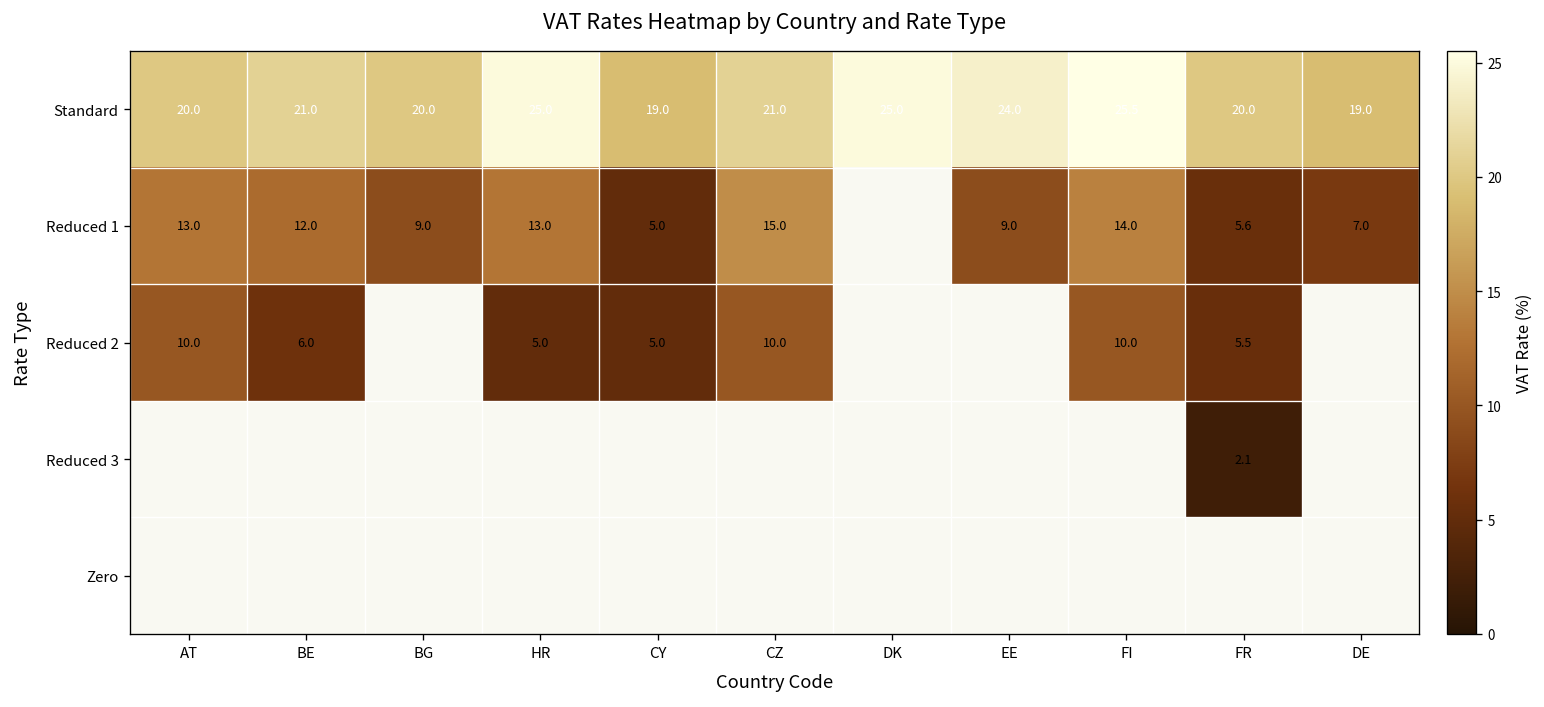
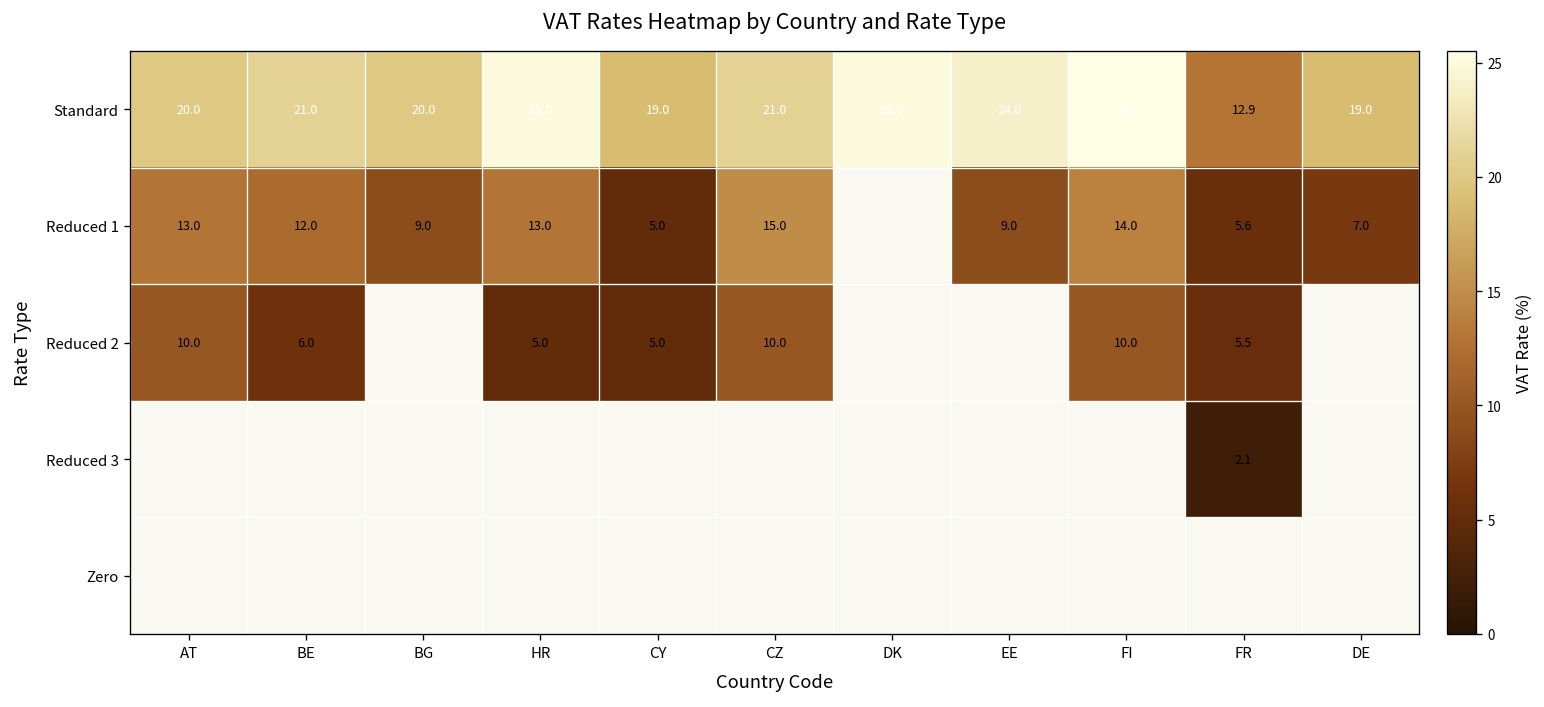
Standard, FR: 20.0 -> 12.9
